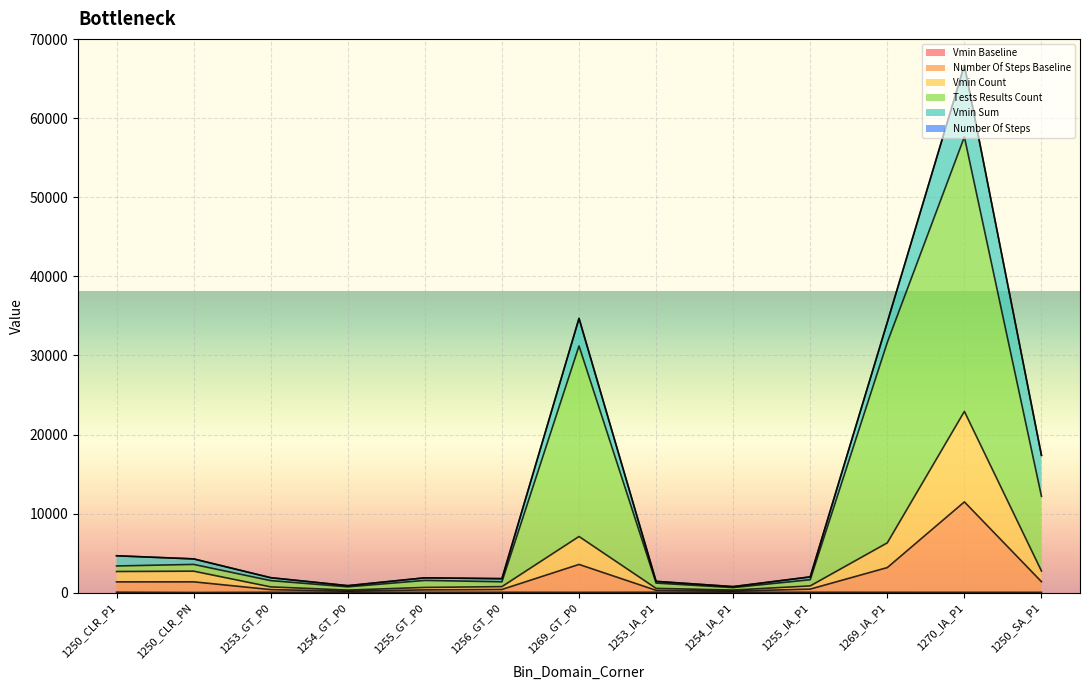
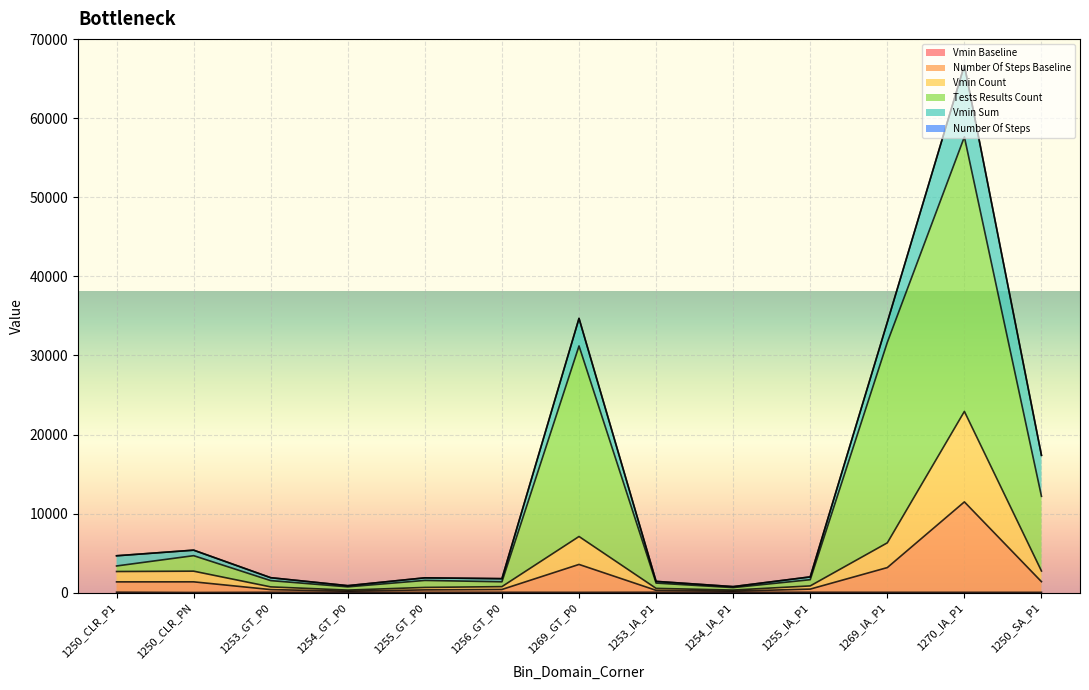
Tests Results Count, 1250_CLR_PN: 1000 -> 2000
